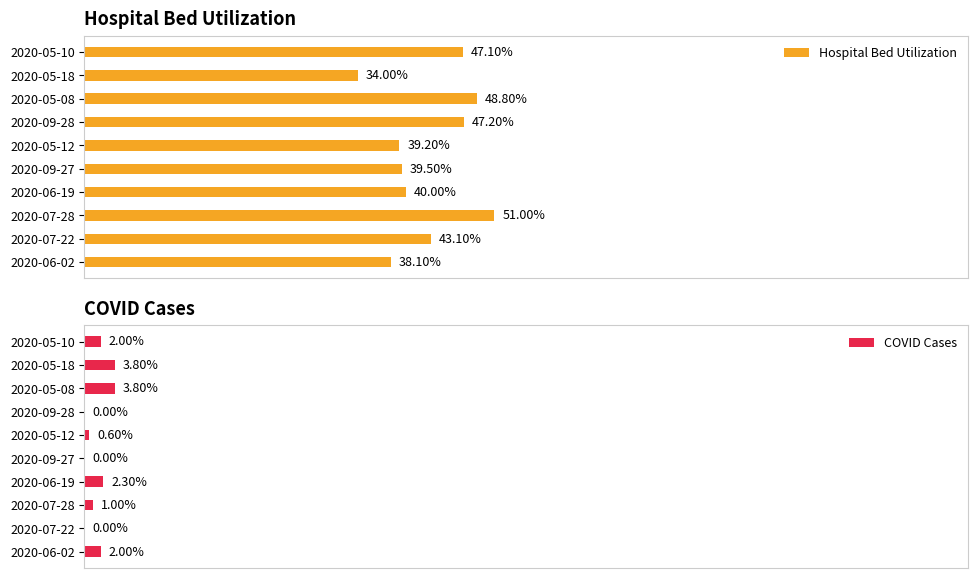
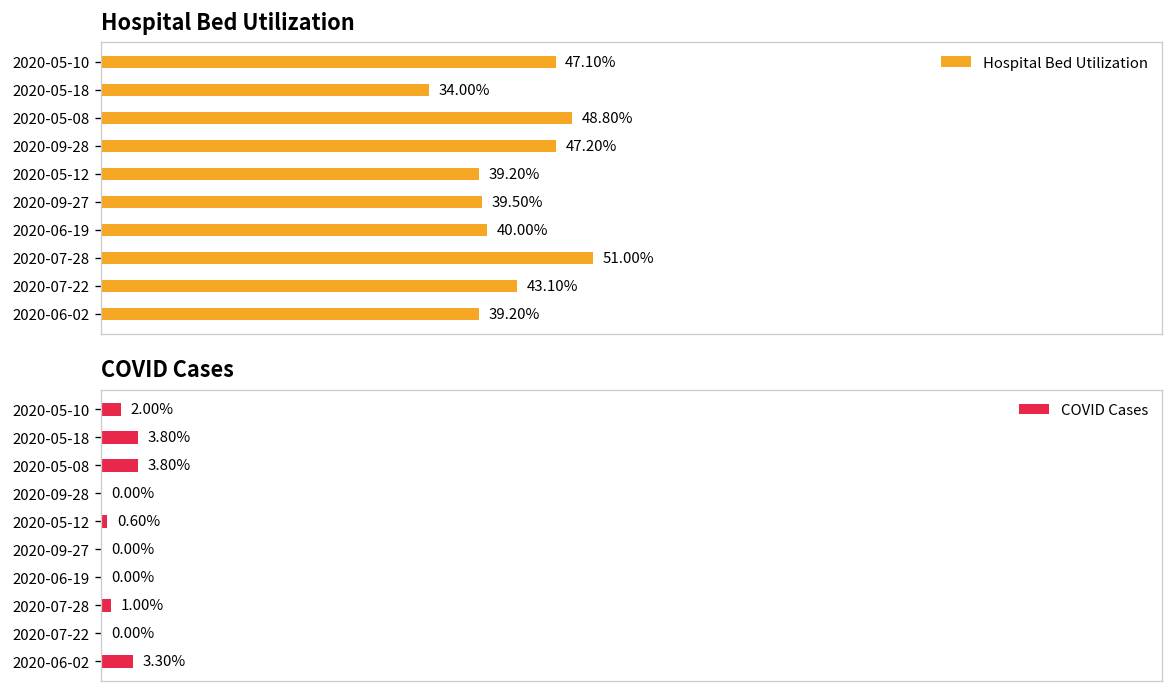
Hospital Bed Utilization, 2020-06-02: 38.10% -> 39.20%
COVID Cases, 2020-06-19: 2.30% -> 0.00%
COVID Cases, 2020-06-02: 2.00% -> 3.30%
